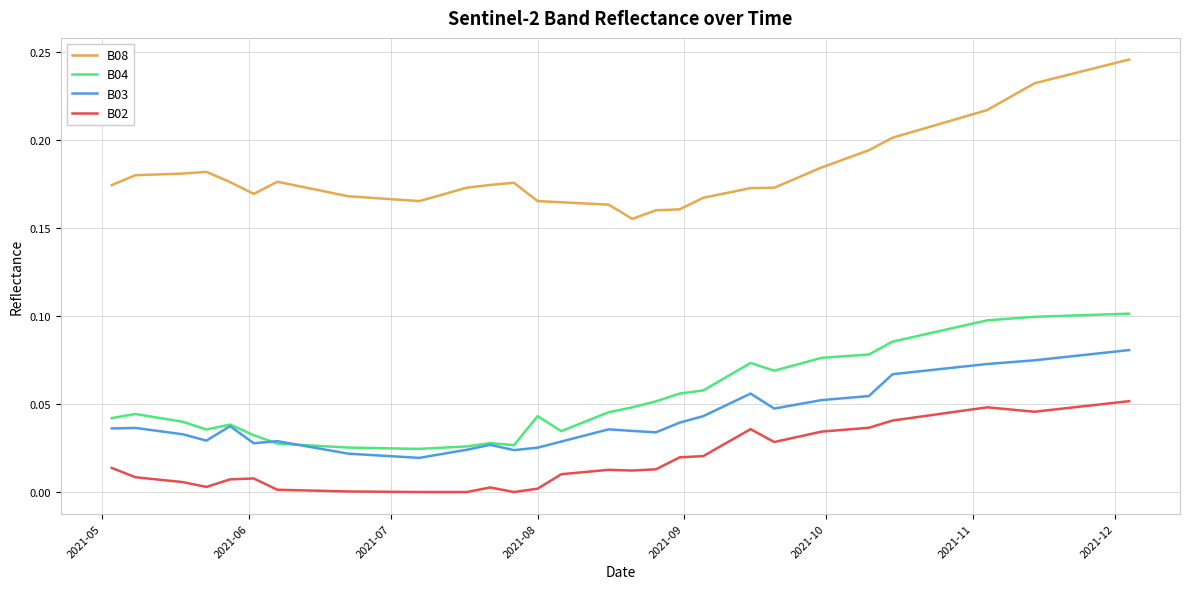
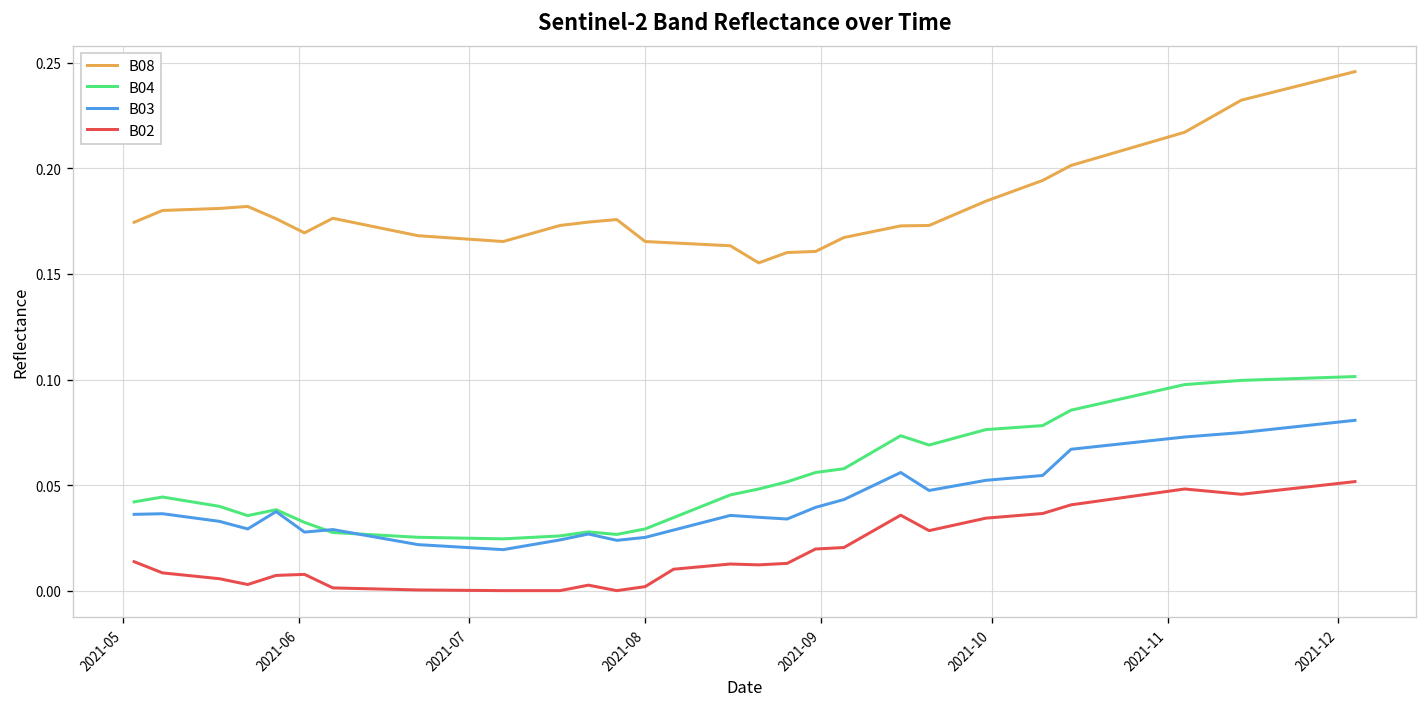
B04, 2021-08: 0.043 -> 0.029
